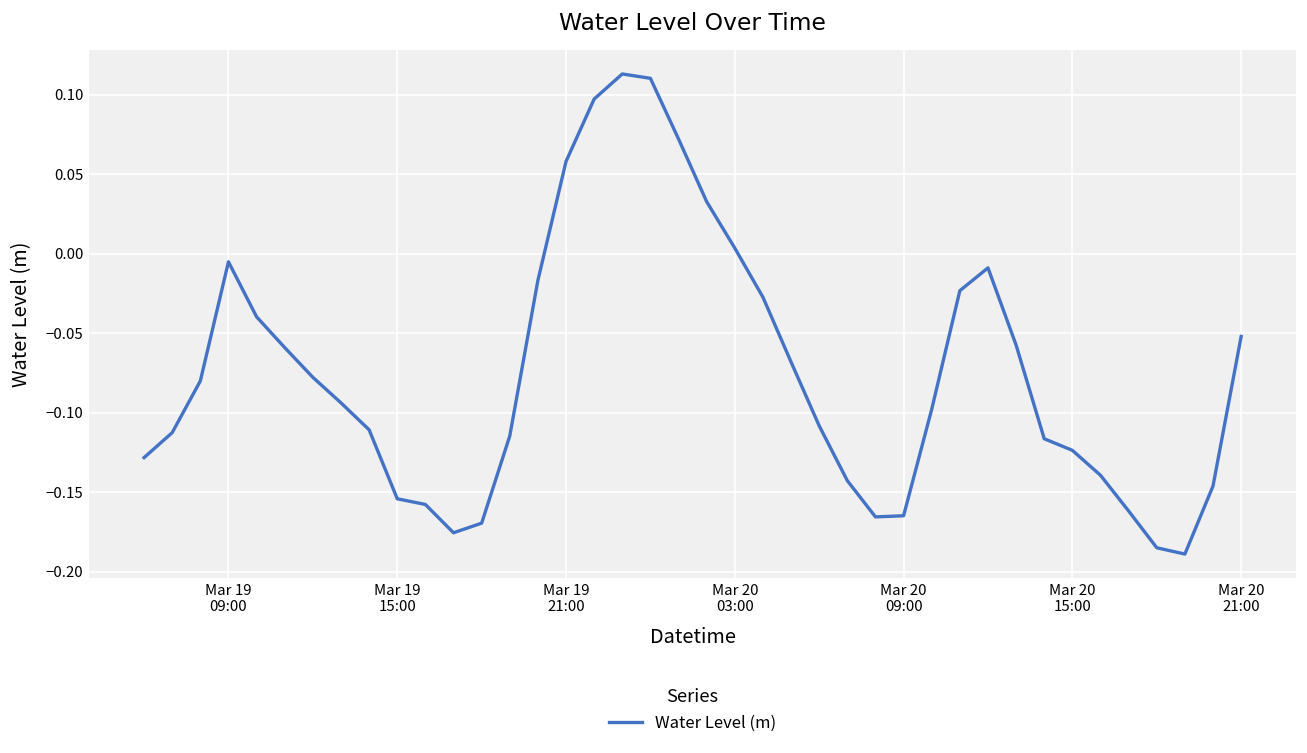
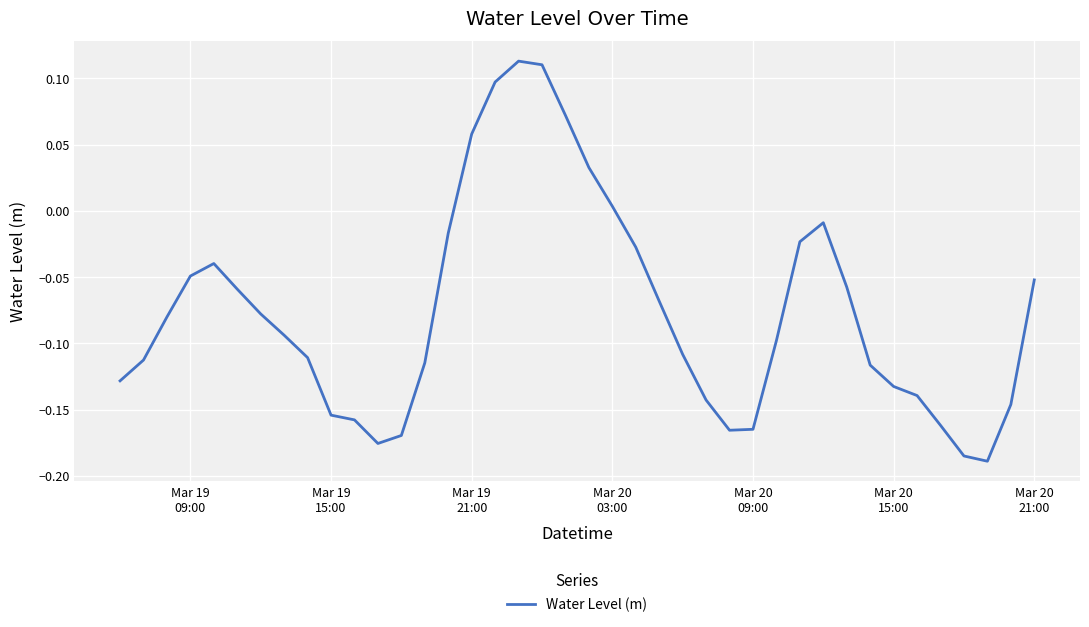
Mar 19 09:00: -0.005 -> -0.049
Mar 20 15:00: -0.124 -> -0.133
